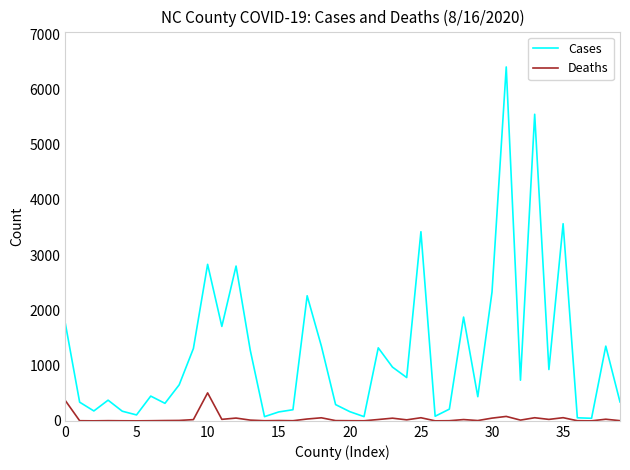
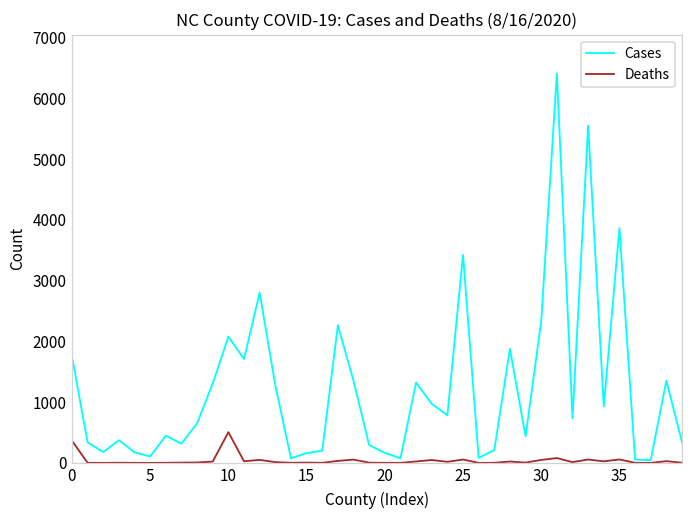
Cases, 10: 2800 -> 2100
Cases, 35: 3600 -> 3900
